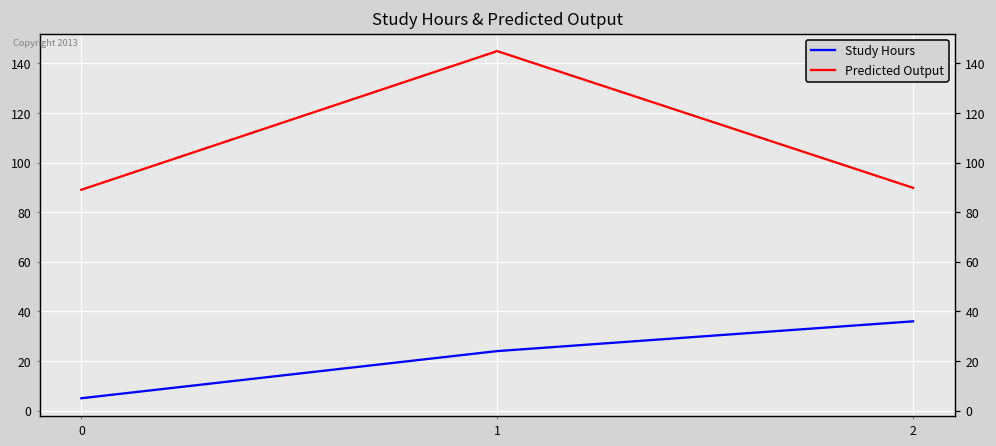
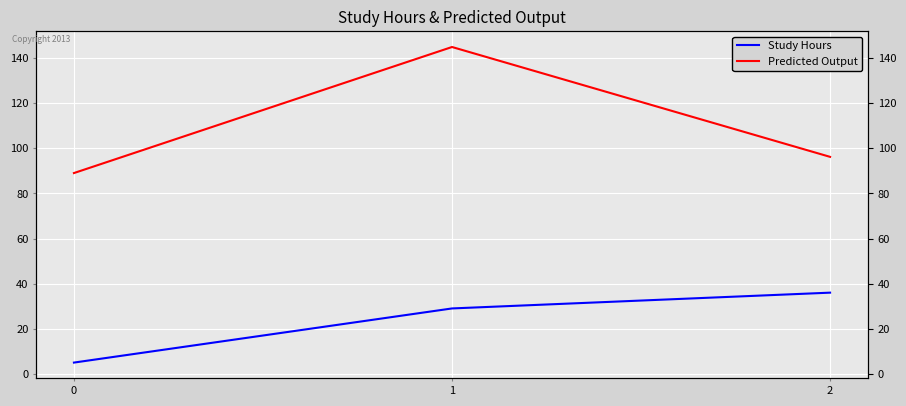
Study Hours, 1: 24 -> 29
Predicted Output, 2: 90 -> 96
